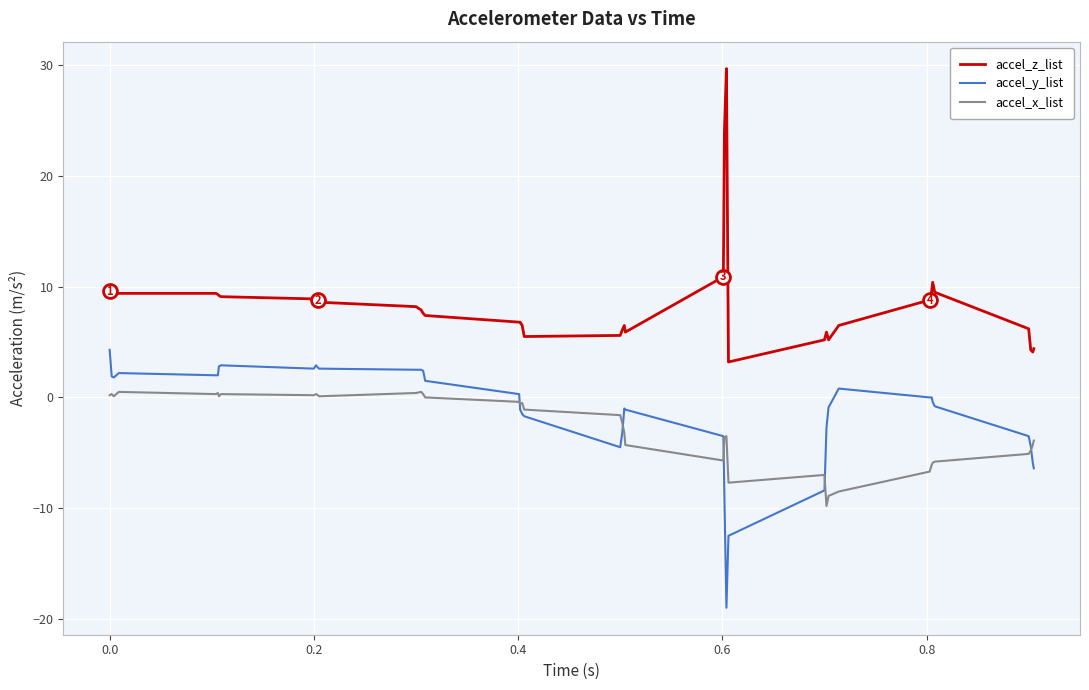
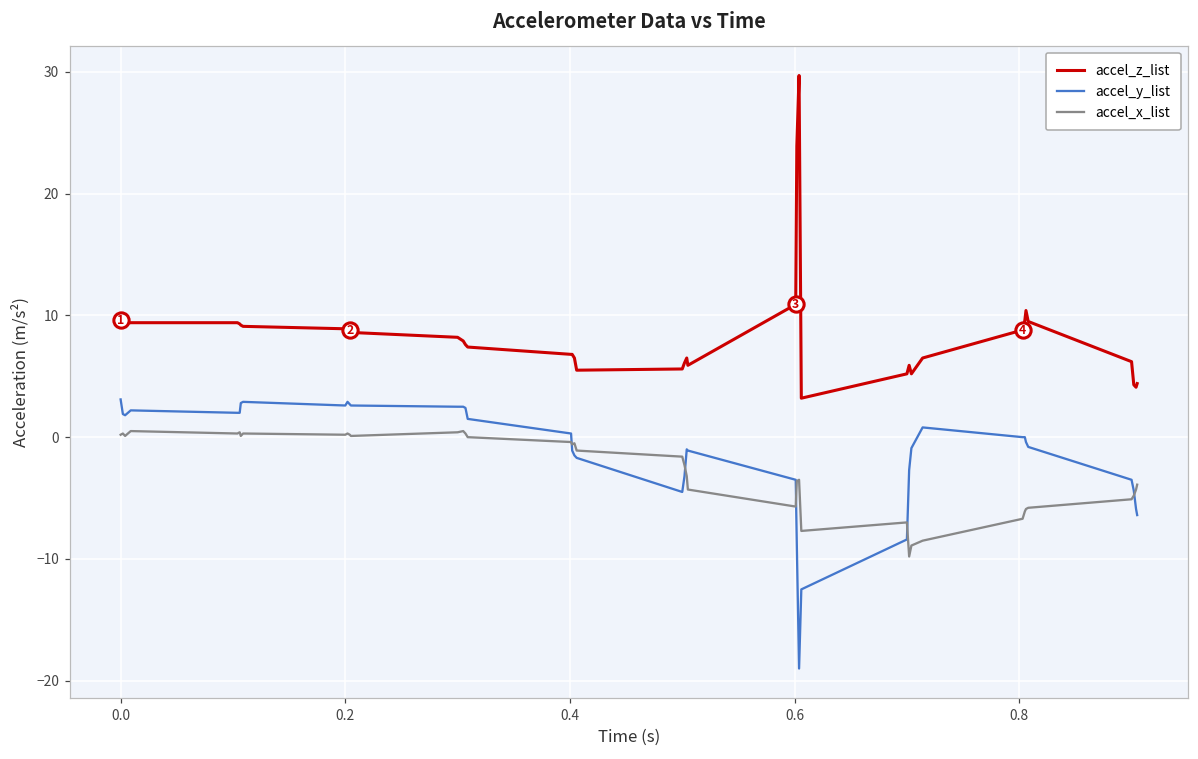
accel_y_list, 0.0: 4.3 -> 3.1
